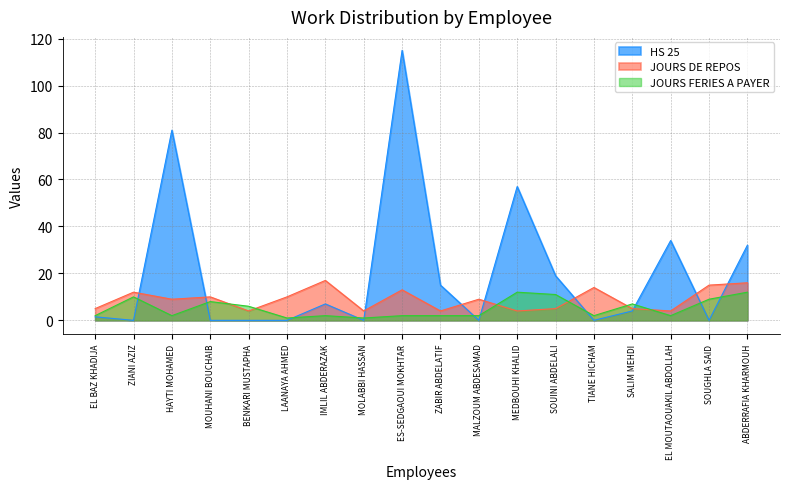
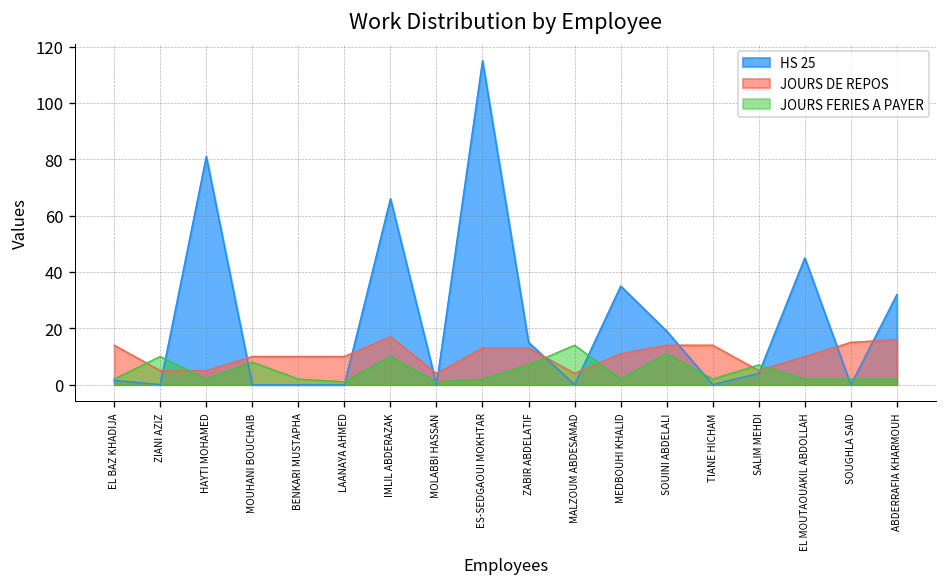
JOURS DE REPOS, EL BAZ KHADIJA: 5 -> 14
JOURS DE REPOS, ZIANI AZIZ: 12 -> 5
JOURS DE REPOS, HAYTI MOHAMED: 9 -> 5
JOURS DE REPOS, BENKARI MUSTAPHA: 4 -> 10
JOURS FERIES A PAYER, BENKARI MUSTAPHA: 6 -> 2
HS 25, IMLIL ABDERAZAK: 7 -> 66
JOURS FERIES A PAYER, IMLIL ABDERAZAK: 2 -> 10
JOURS DE REPOS, ZABIR ABDELATIF: 4 -> 13
JOURS FERIES A PAYER, ZABIR ABDELATIF: 2 -> 7
JOURS DE REPOS, MALZOUM ABDESAMAD: 9 -> 4
JOURS FERIES A PAYER, MALZOUM ABDESAMAD: 2 -> 14
HS 25, MEDBOUHI KHALID: 57 -> 35
JOURS DE REPOS, MEDBOUHI KHALID: 4 -> 11
JOURS FERIES A PAYER, MEDBOUHI KHALID: 12 -> 2
JOURS DE REPOS, SOUINI ABDELALI: 5 -> 14
HS 25, EL MOUTAOUAKIL ABDOLLAH: 34 -> 45
JOURS DE REPOS, EL MOUTAOUAKIL ABDOLLAH: 4 -> 10
JOURS FERIES A PAYER, SOUGHLA SAID: 9 -> 2
JOURS FERIES A PAYER, ABDERRAFIA KHARMOUH: 12 -> 2
